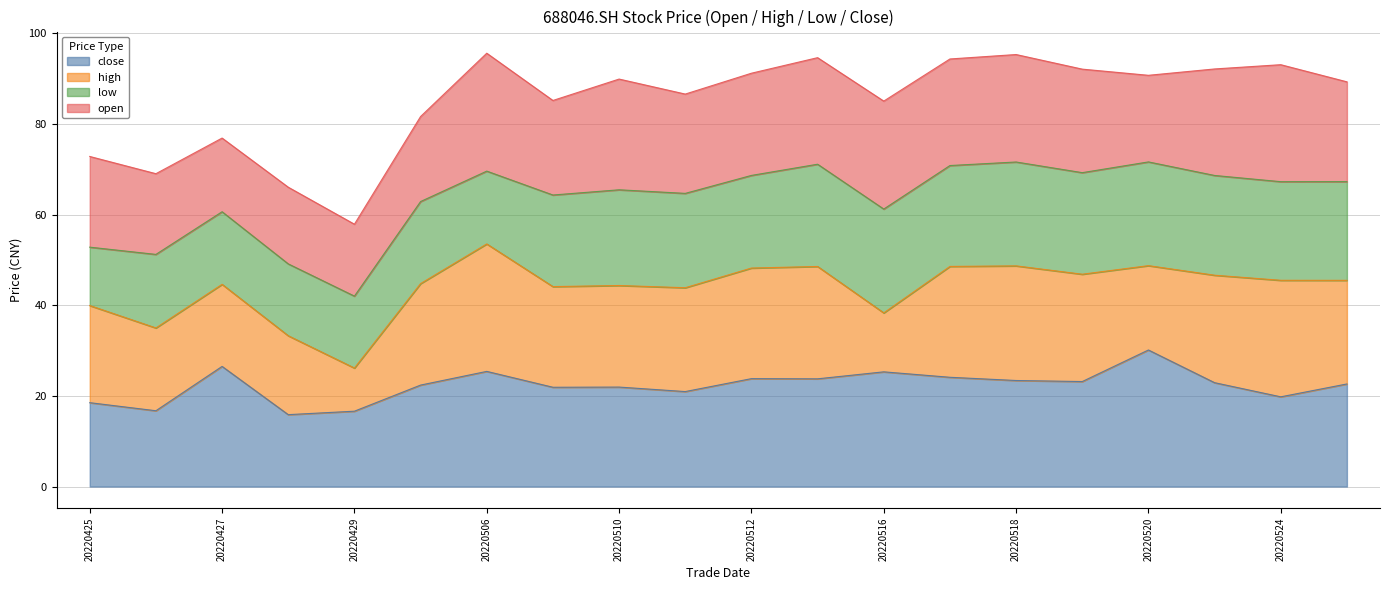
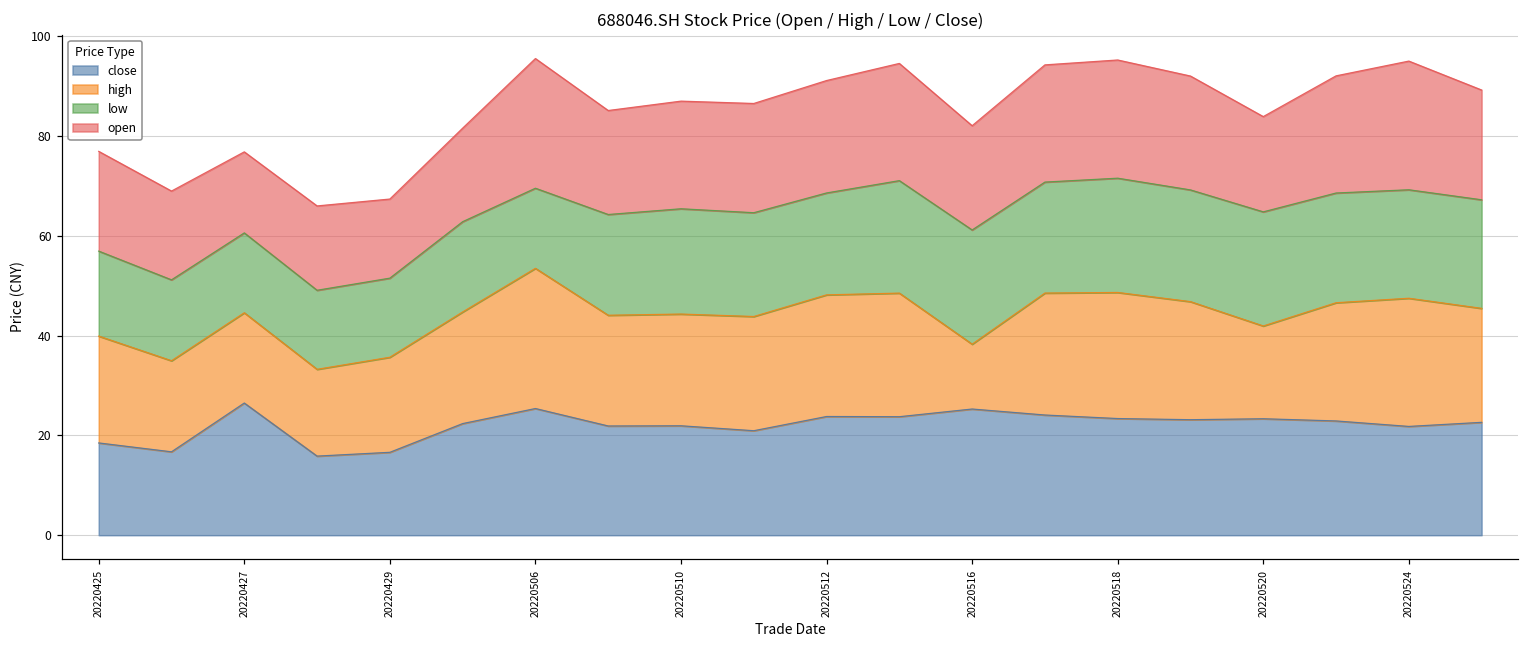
low, 20220425: 13 -> 17
high, 20220429: 10 -> 19
open, 20220510: 24 -> 22
open, 20220516: 24 -> 21
close, 20220520: 30 -> 23
close, 20220524: 20 -> 22
